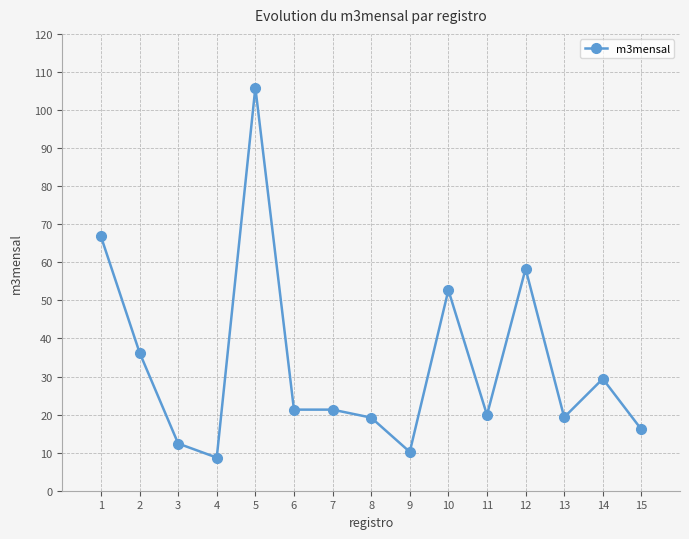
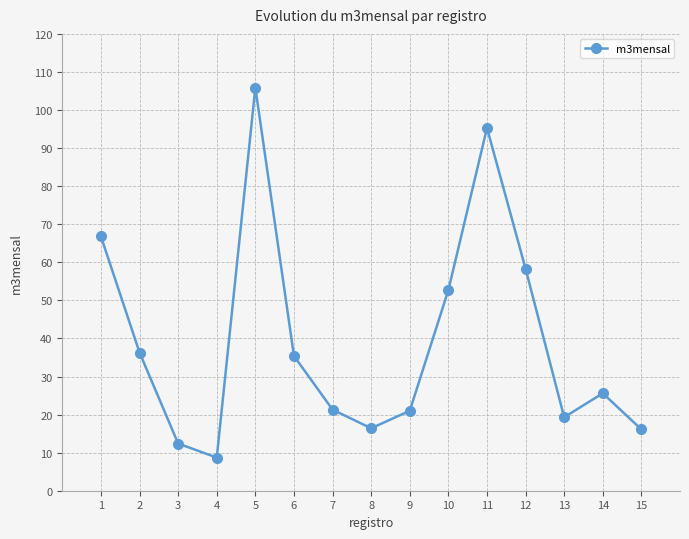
6: 21 -> 35
8: 19 -> 16
9: 10 -> 21
11: 20 -> 95
14: 29 -> 26
